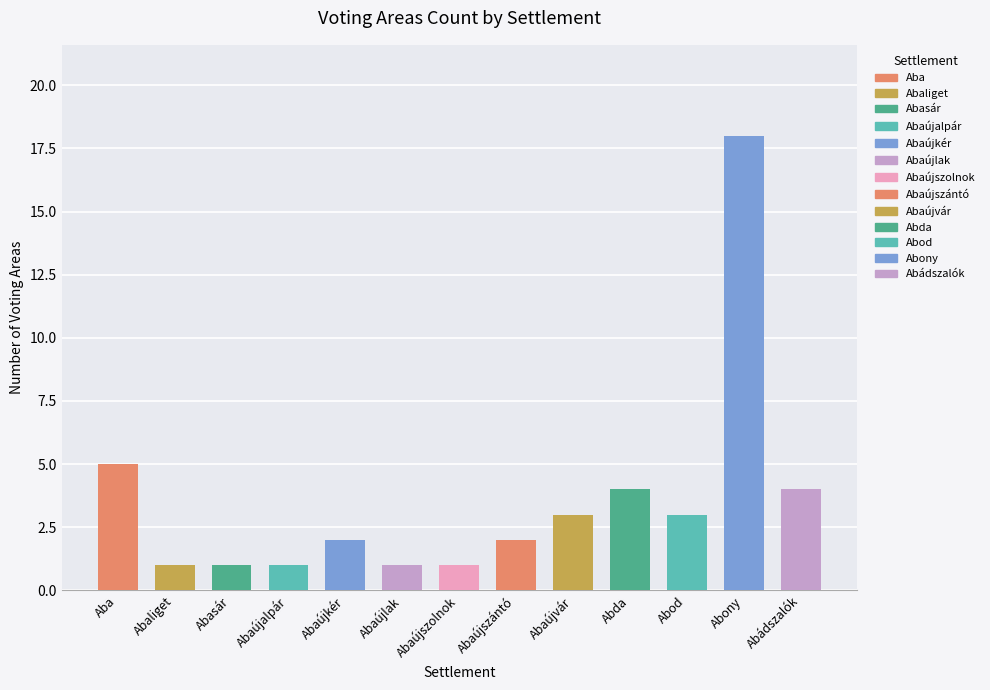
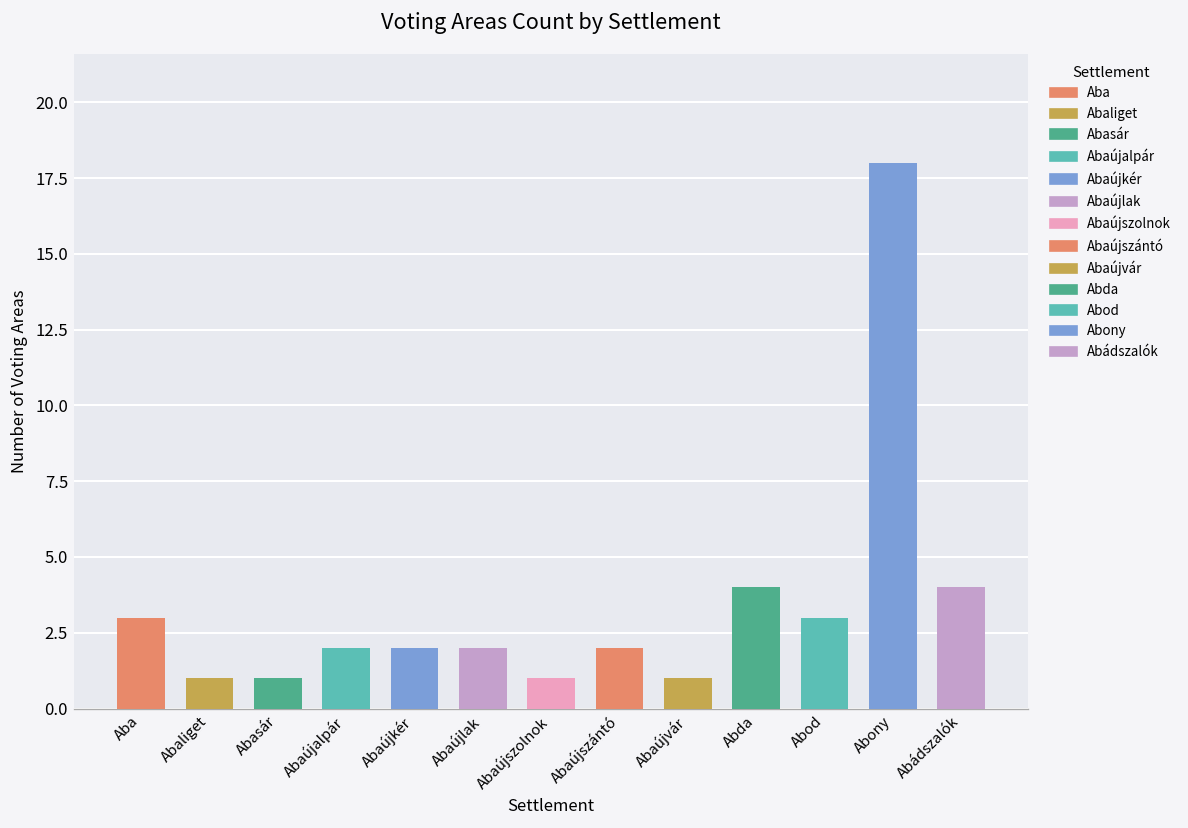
Aba: 5 -> 3
Abaújalpár: 1 -> 2
Abaújlak: 1 -> 2
Abaújvár: 3 -> 1
